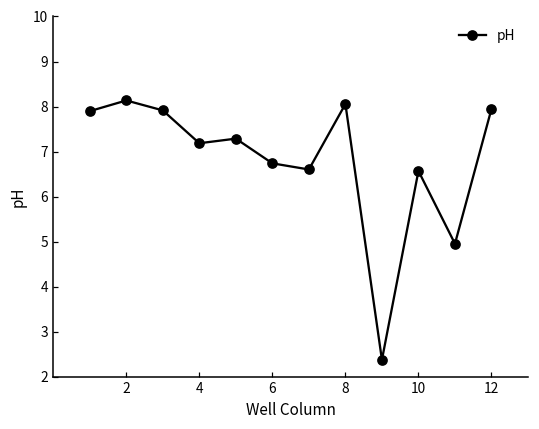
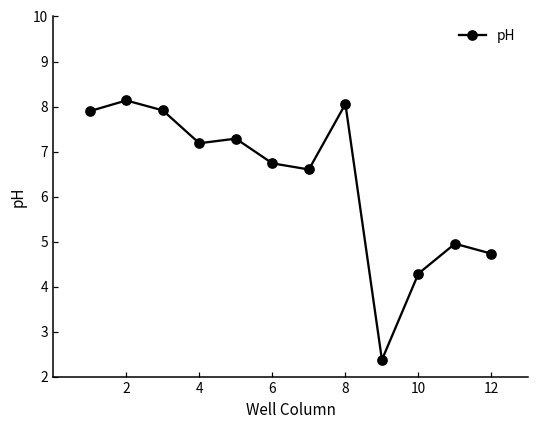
10: 6.6 -> 4.3
12: 7.9 -> 4.7
